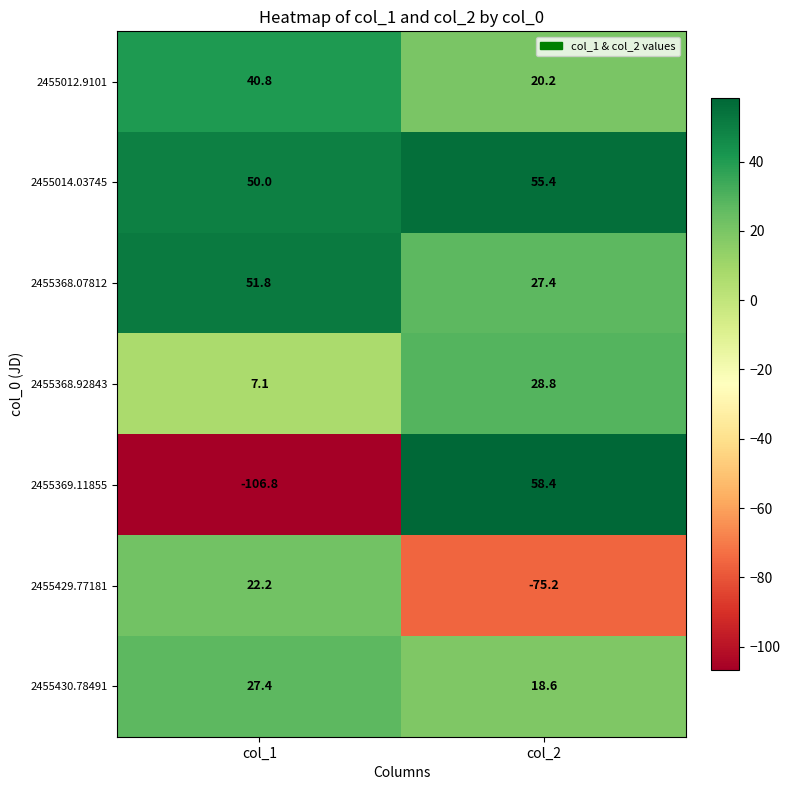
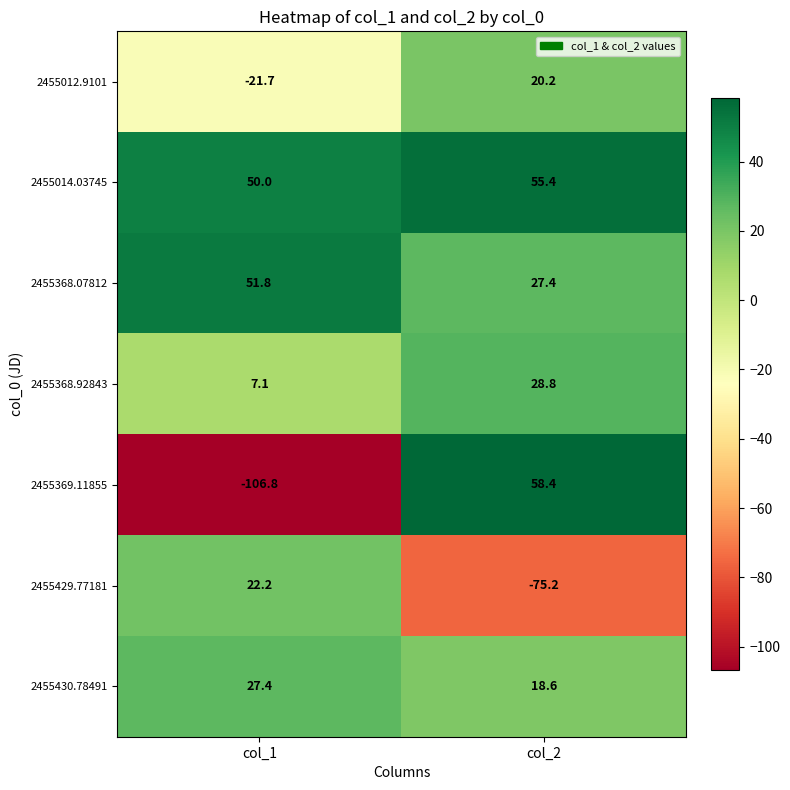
2455012.9101, col_1: 40.8 -> -21.7
